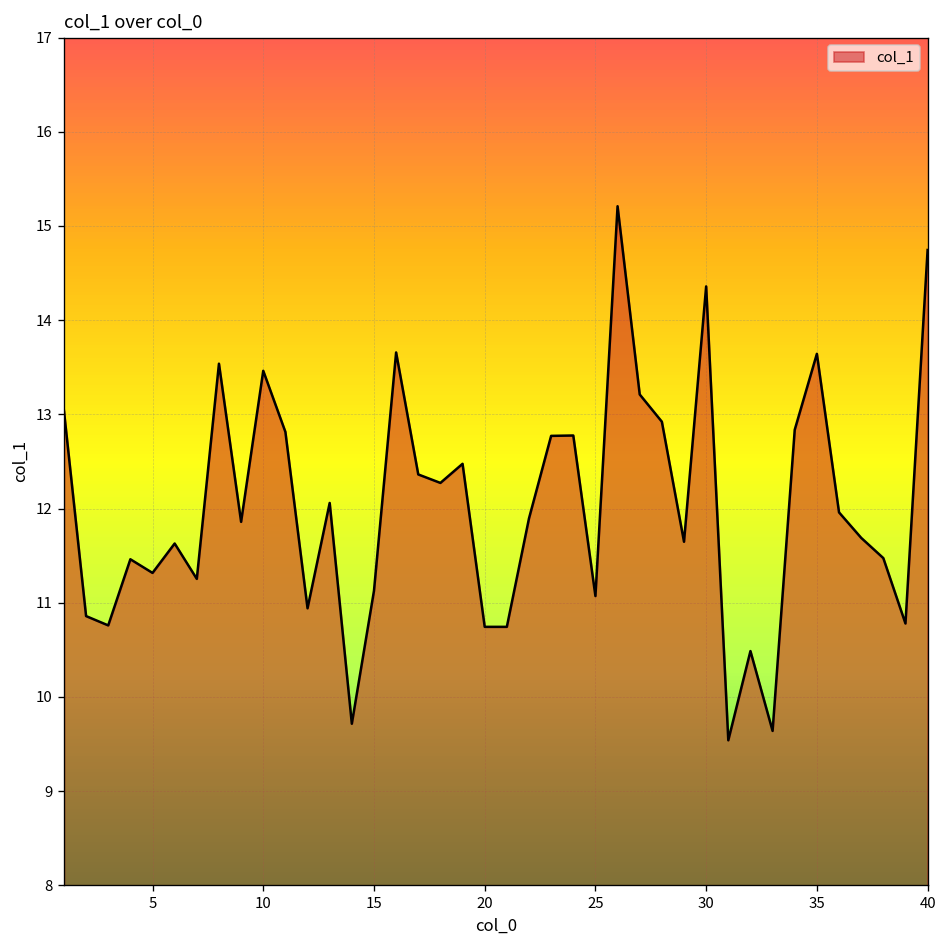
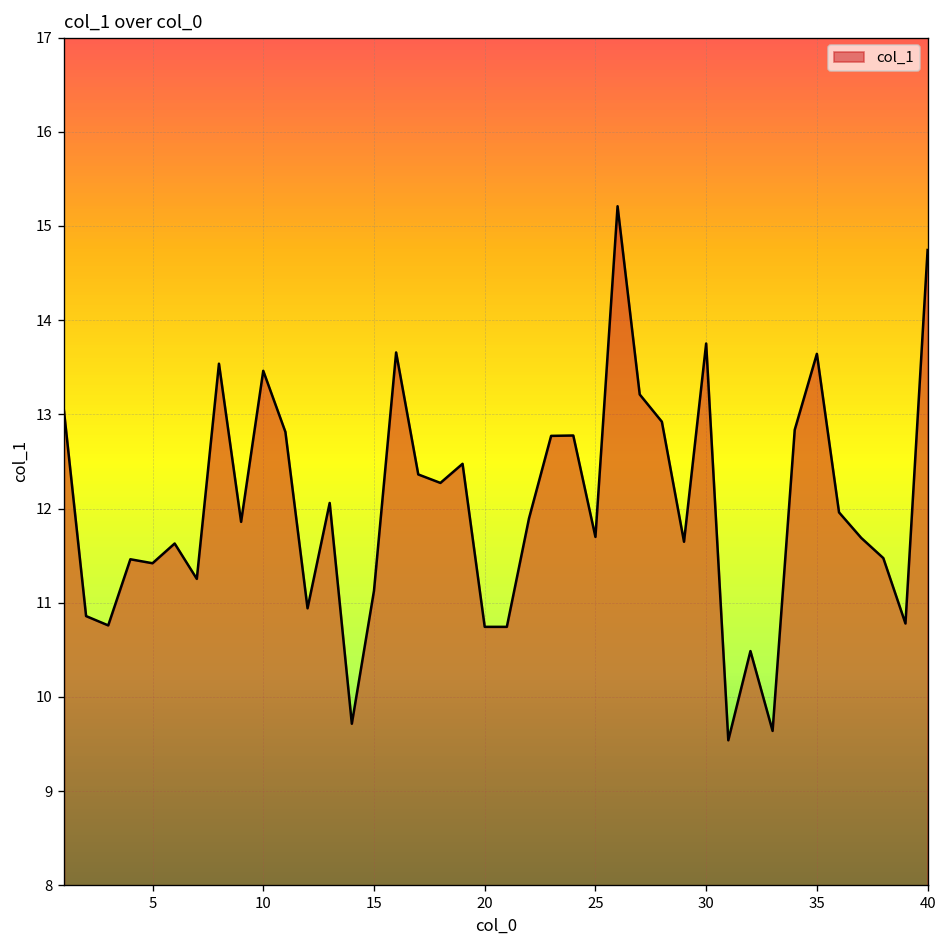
5: 11.3 -> 11.4
25: 11.1 -> 11.7
30: 14.4 -> 13.8
